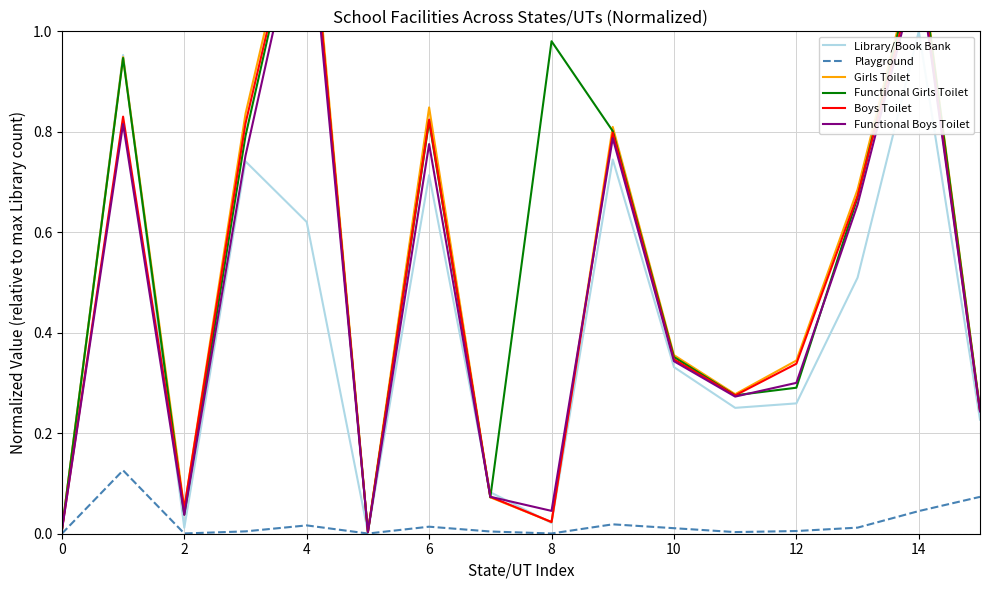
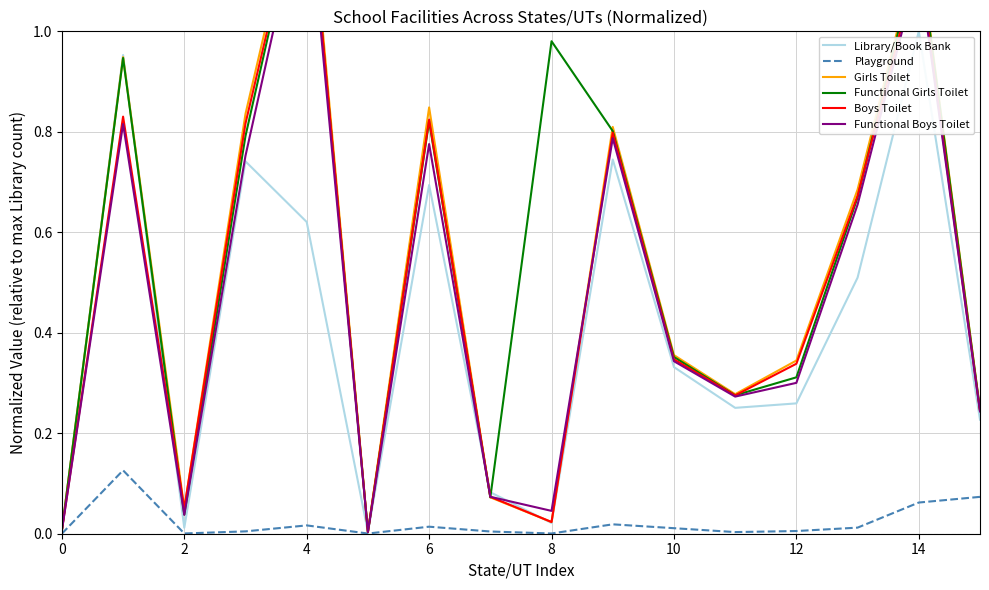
Library/Book Bank, 6: 0.71 -> 0.69
Functional Girls Toilet, 12: 0.29 -> 0.31
Playground, 14: 0.05 -> 0.06
